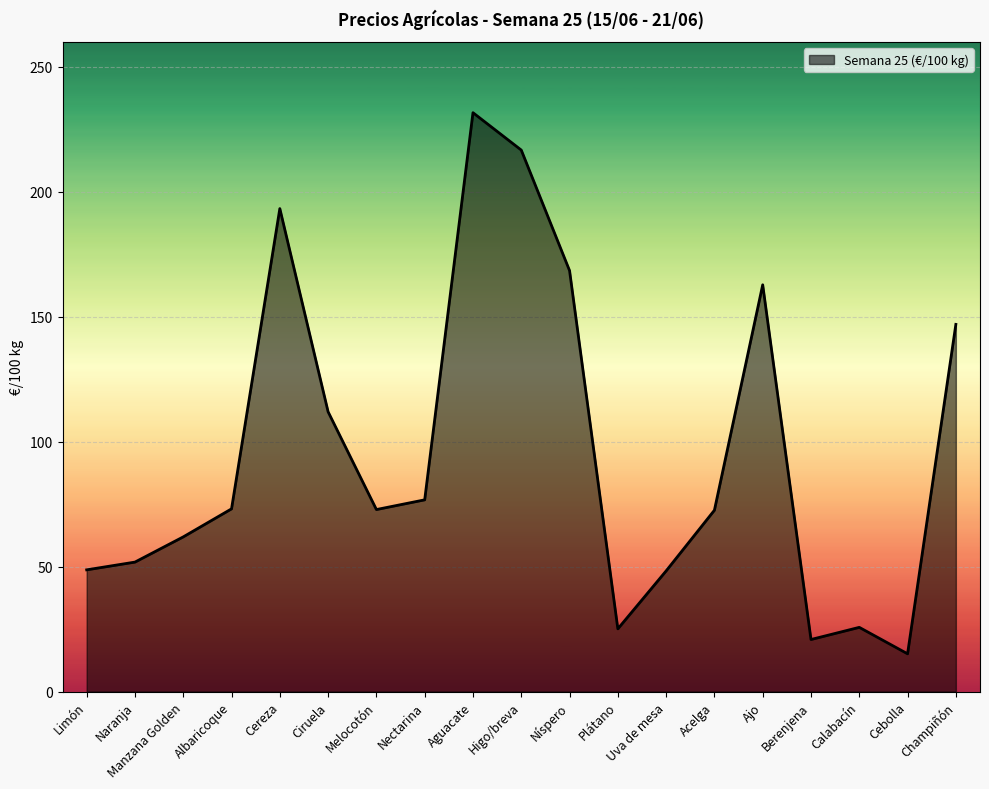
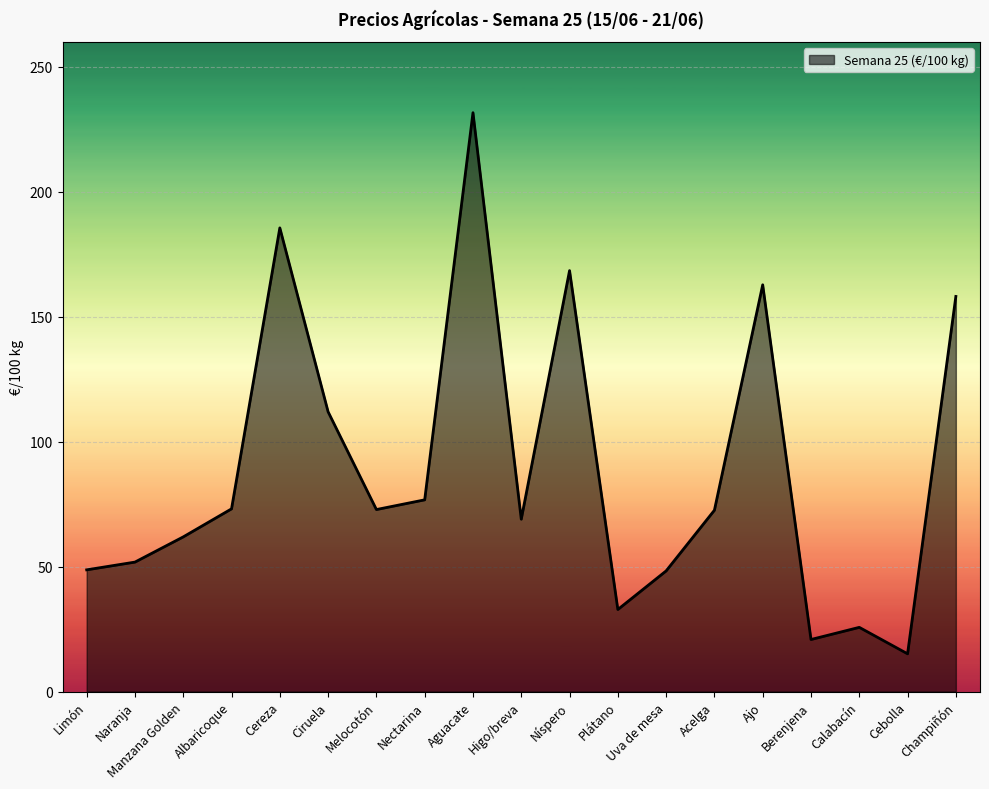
Cereza: 193 -> 186
Higo/breva: 217 -> 69
Plátano: 25 -> 33
Champiñón: 147 -> 158
